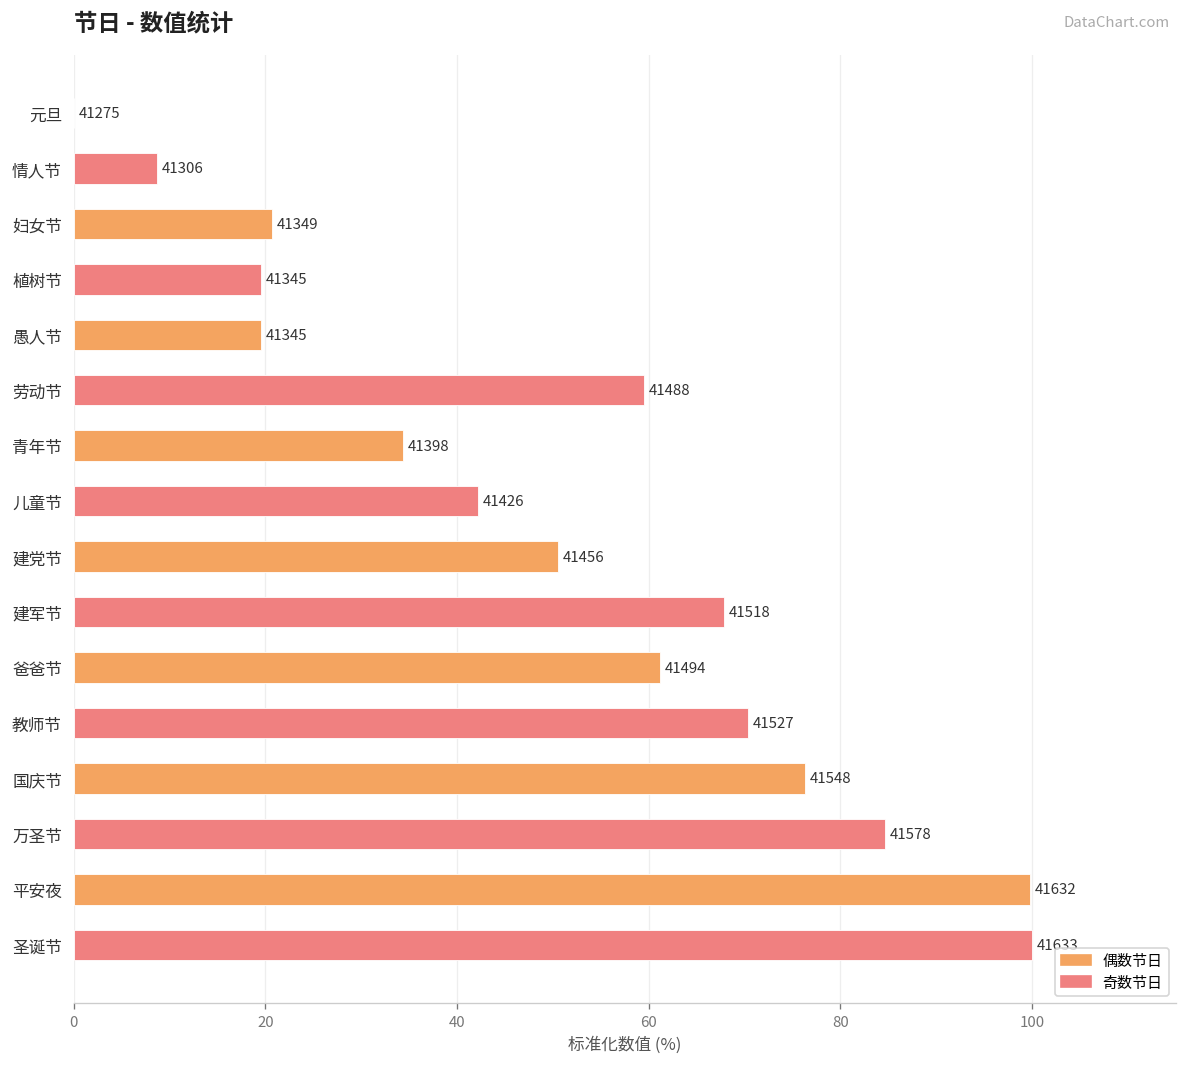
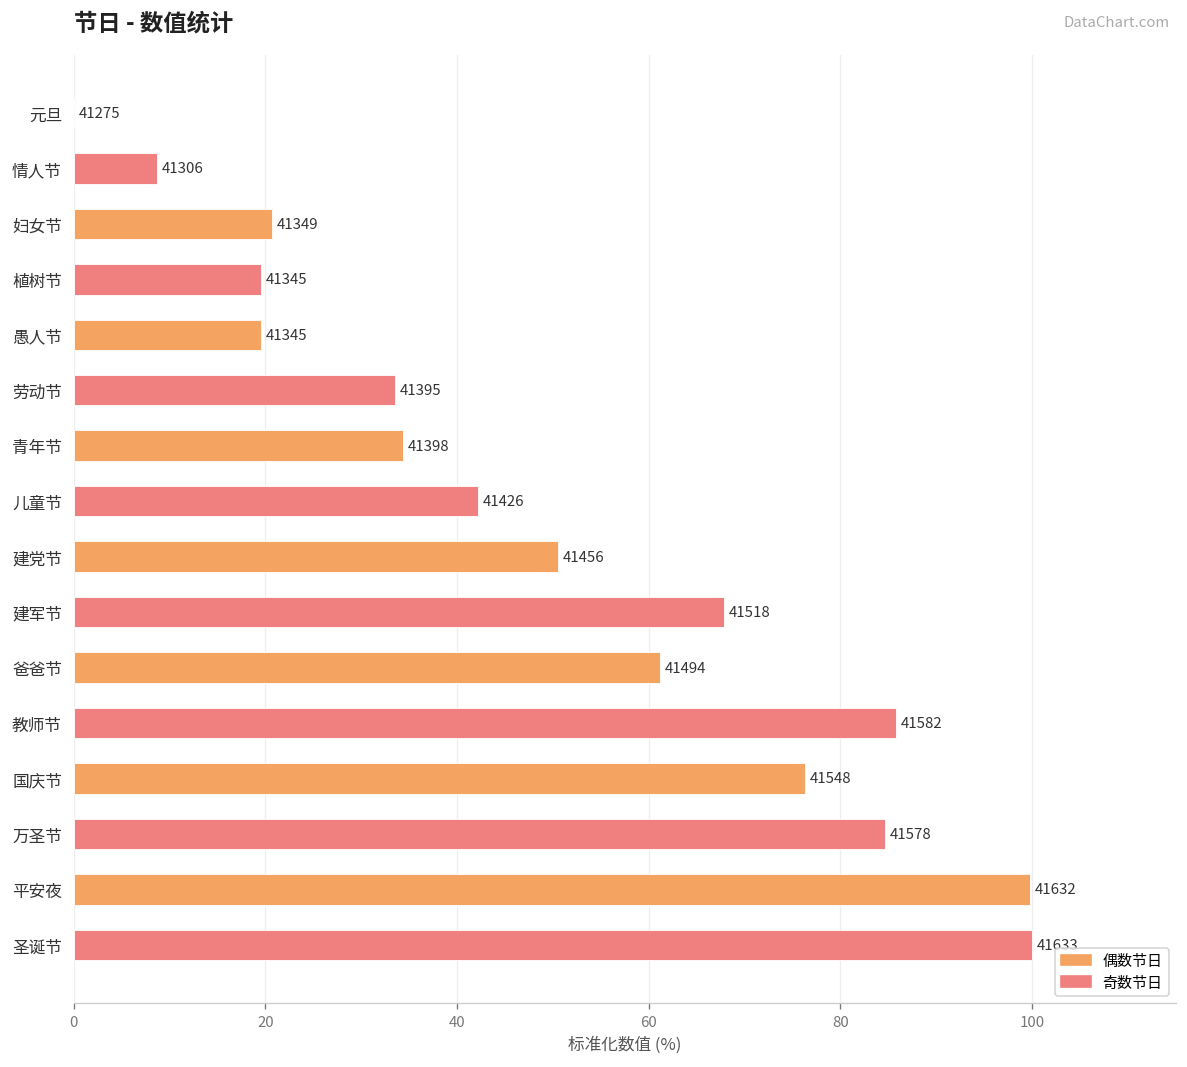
劳动节: 41488 -> 41395
教师节: 41527 -> 41582
